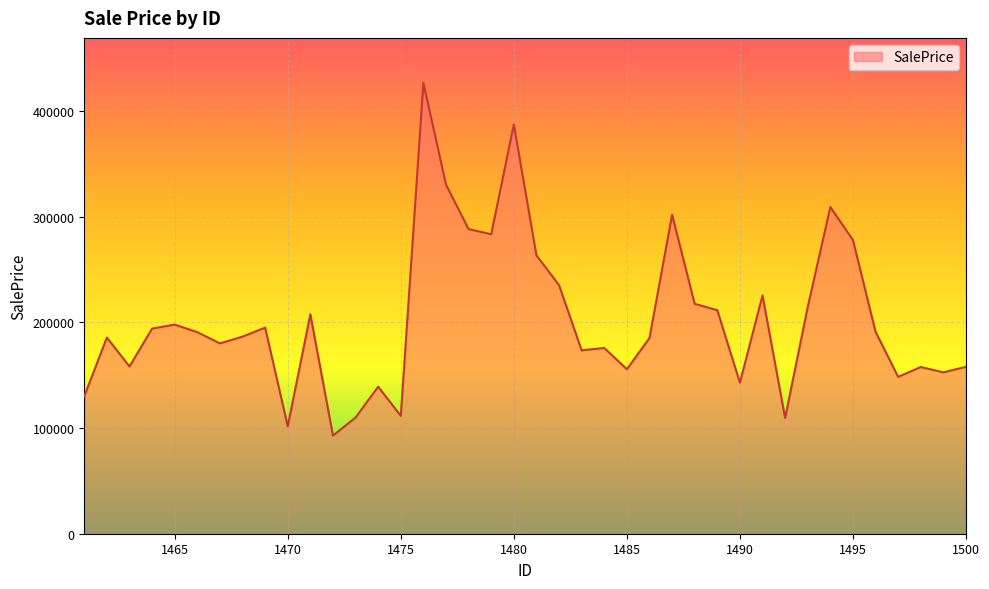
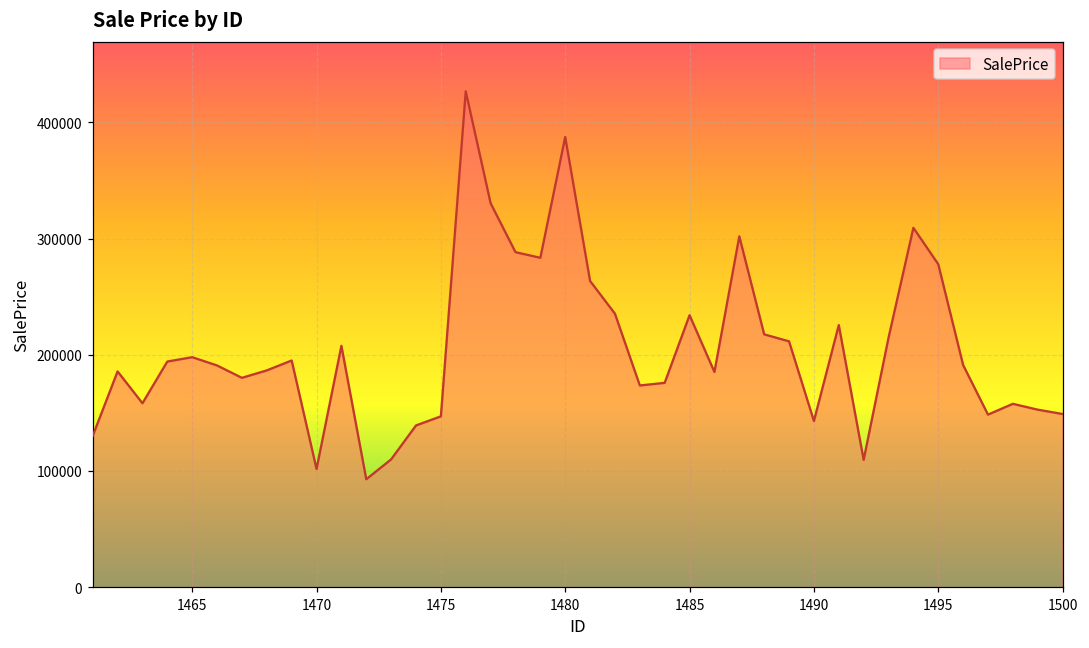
1475: 112000 -> 147000
1485: 156000 -> 234000
1500: 158000 -> 149000
